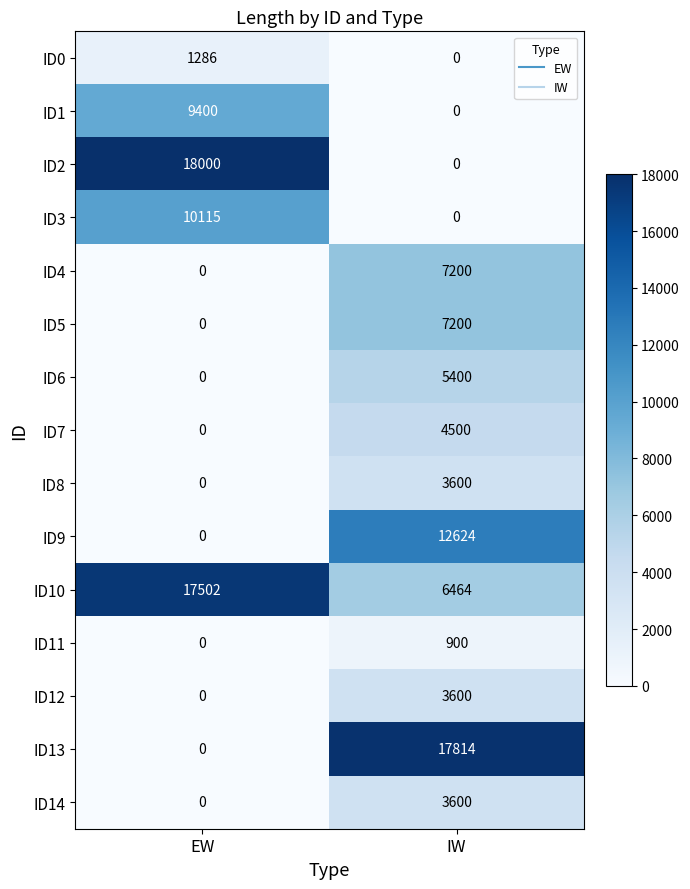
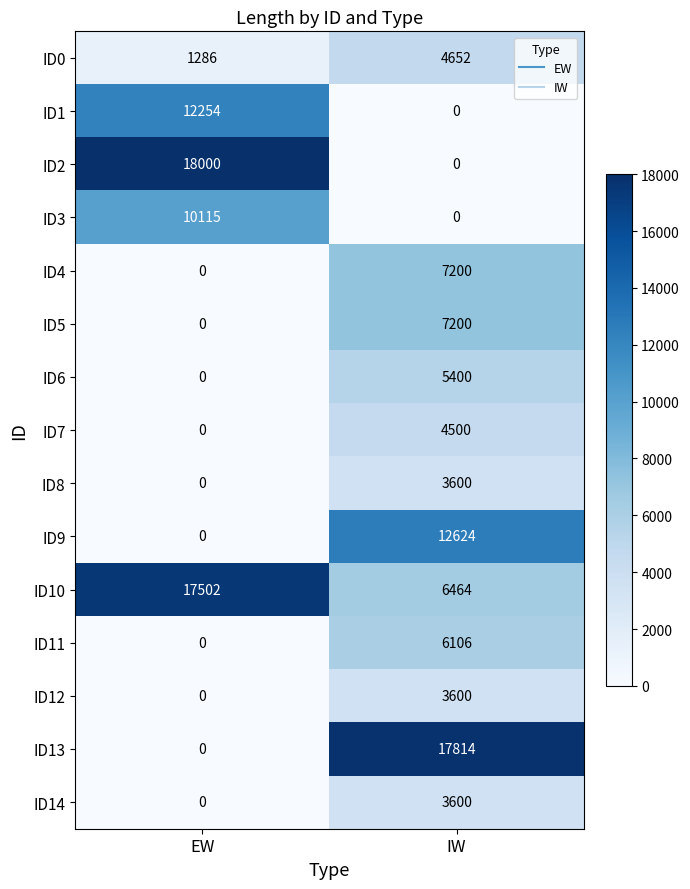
ID0, IW: 0 -> 4652
ID1, EW: 9400 -> 12254
ID11, IW: 900 -> 6106
